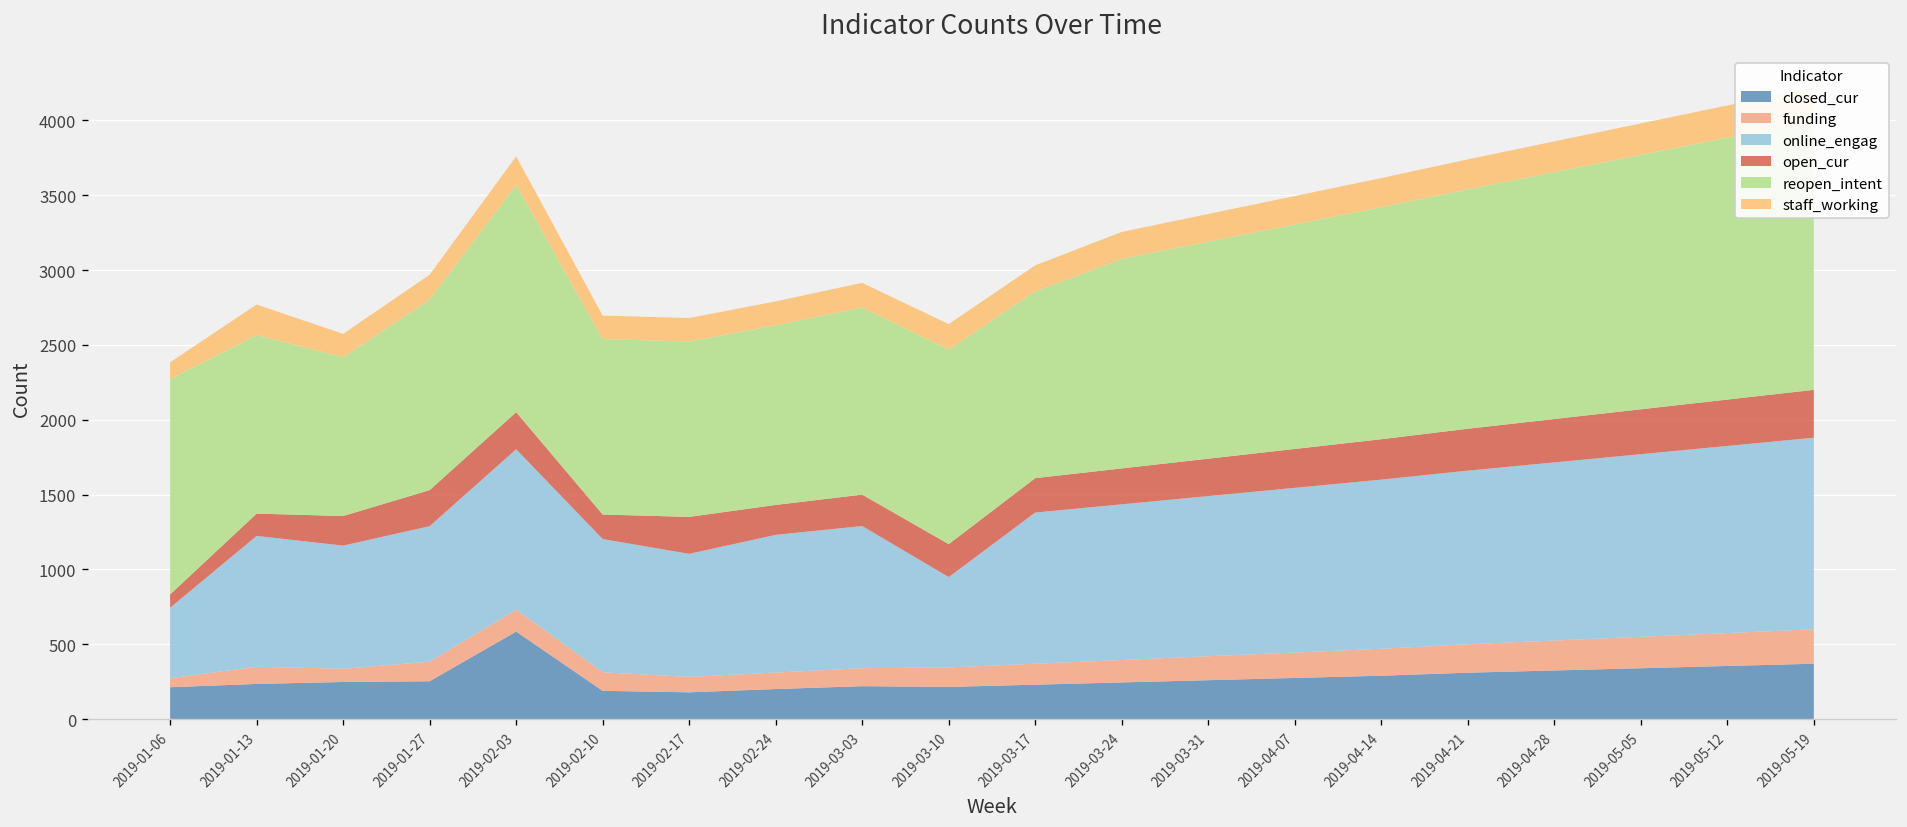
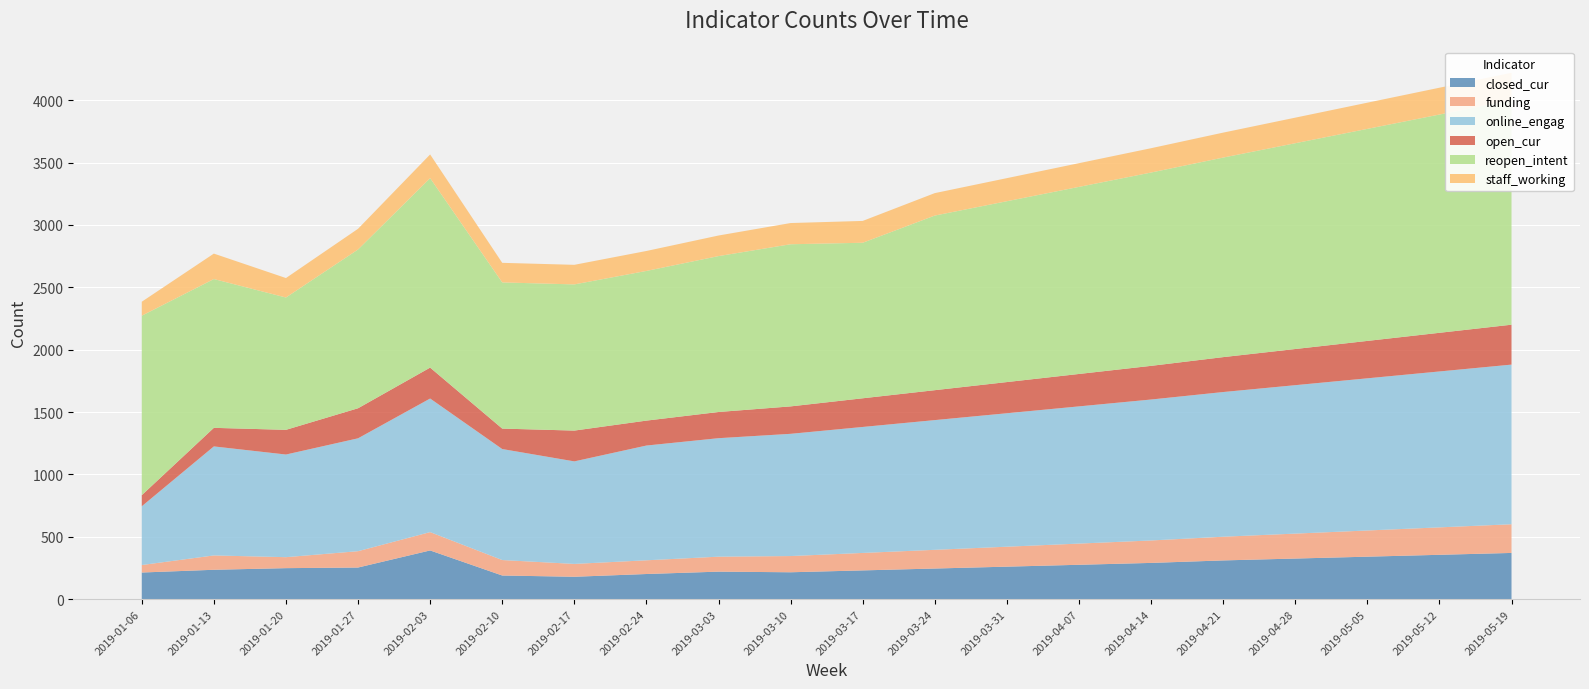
closed_cur, 2019-02-03: 590 -> 390
online_engag, 2019-03-10: 600 -> 980
